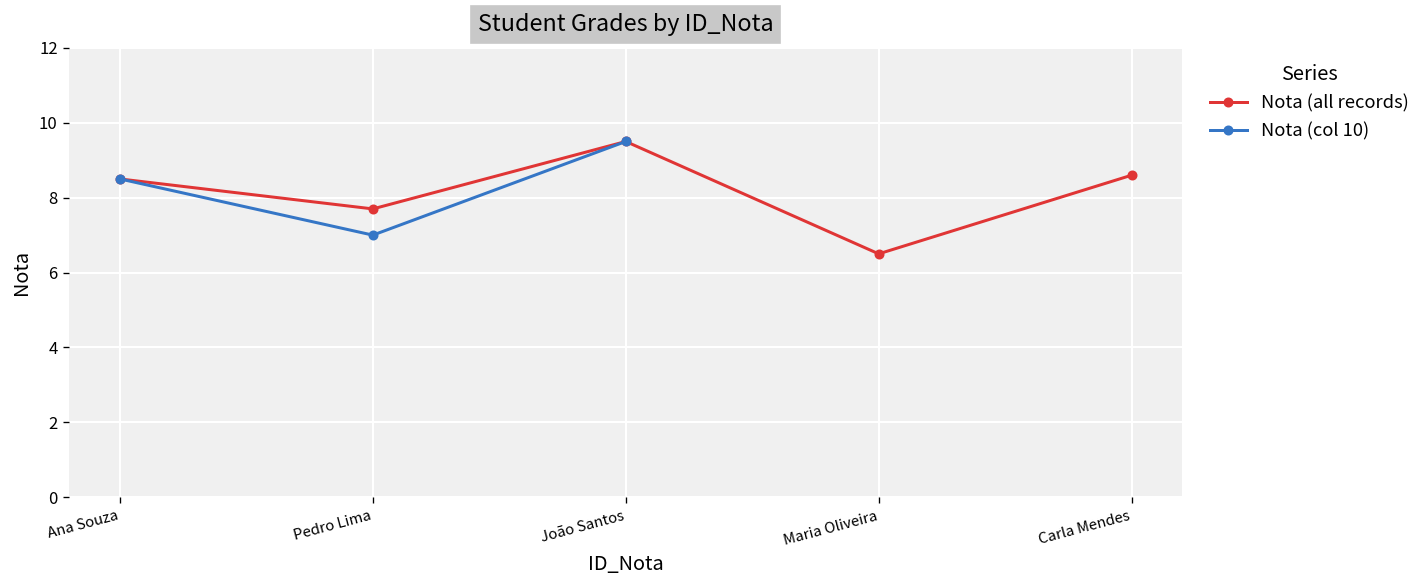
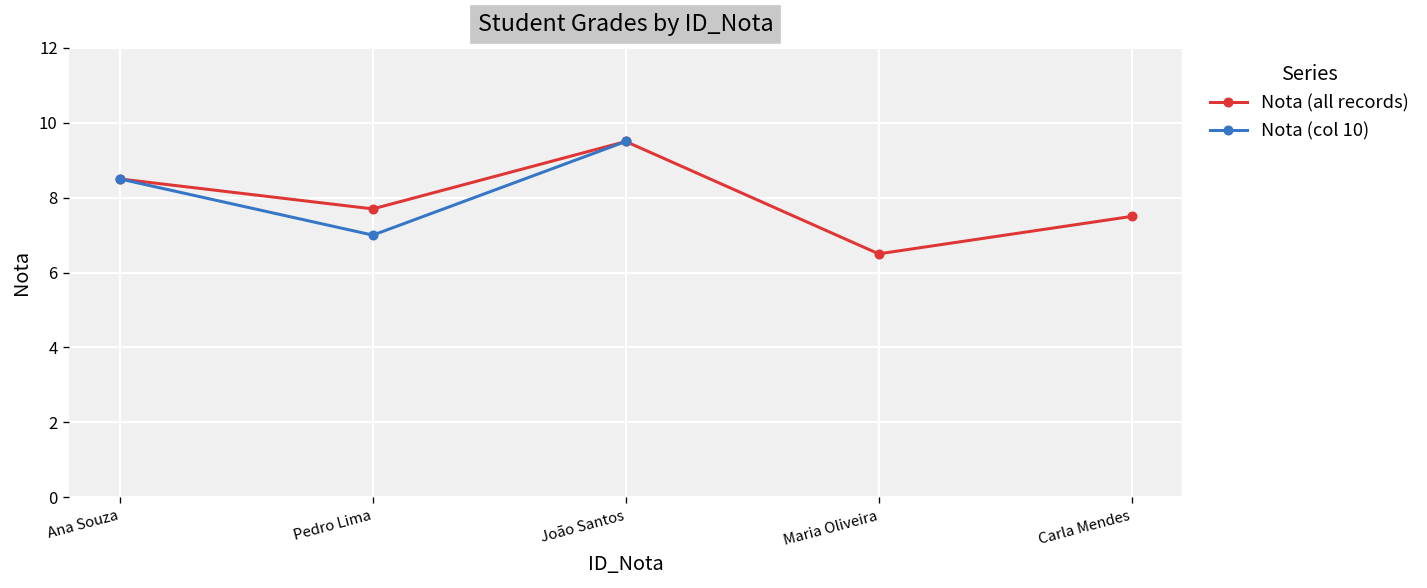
Nota (all records), Carla Mendes: 8.6 -> 7.5
